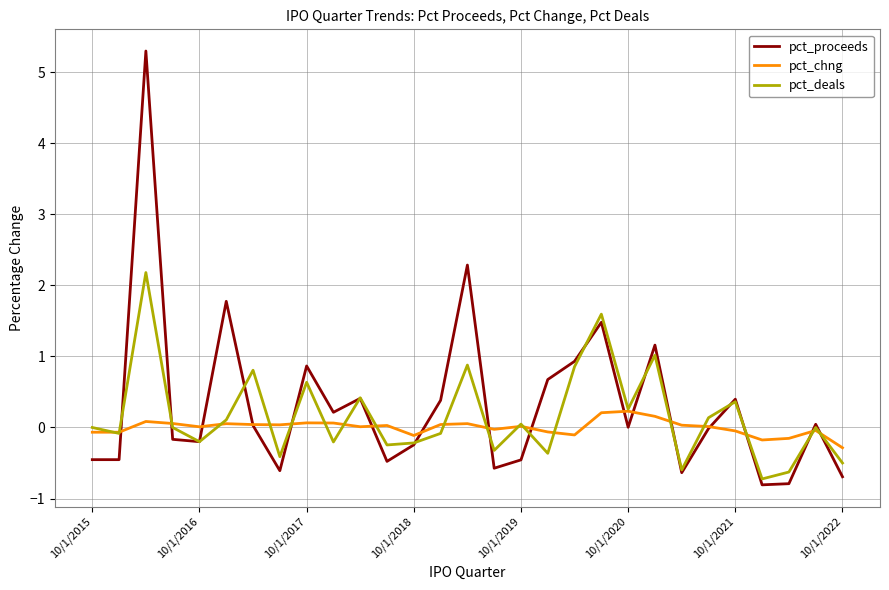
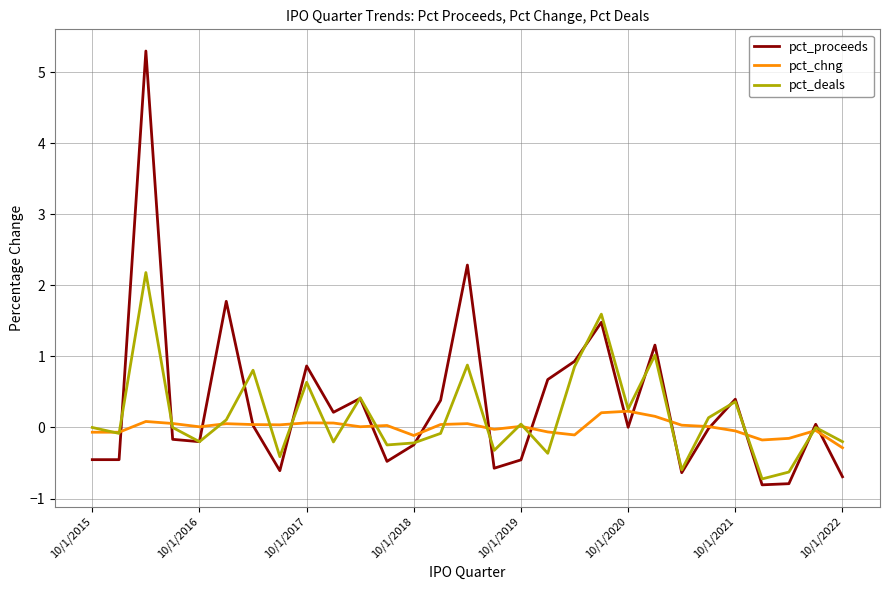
pct_deals, 10/1/2022: -0.5 -> -0.2
